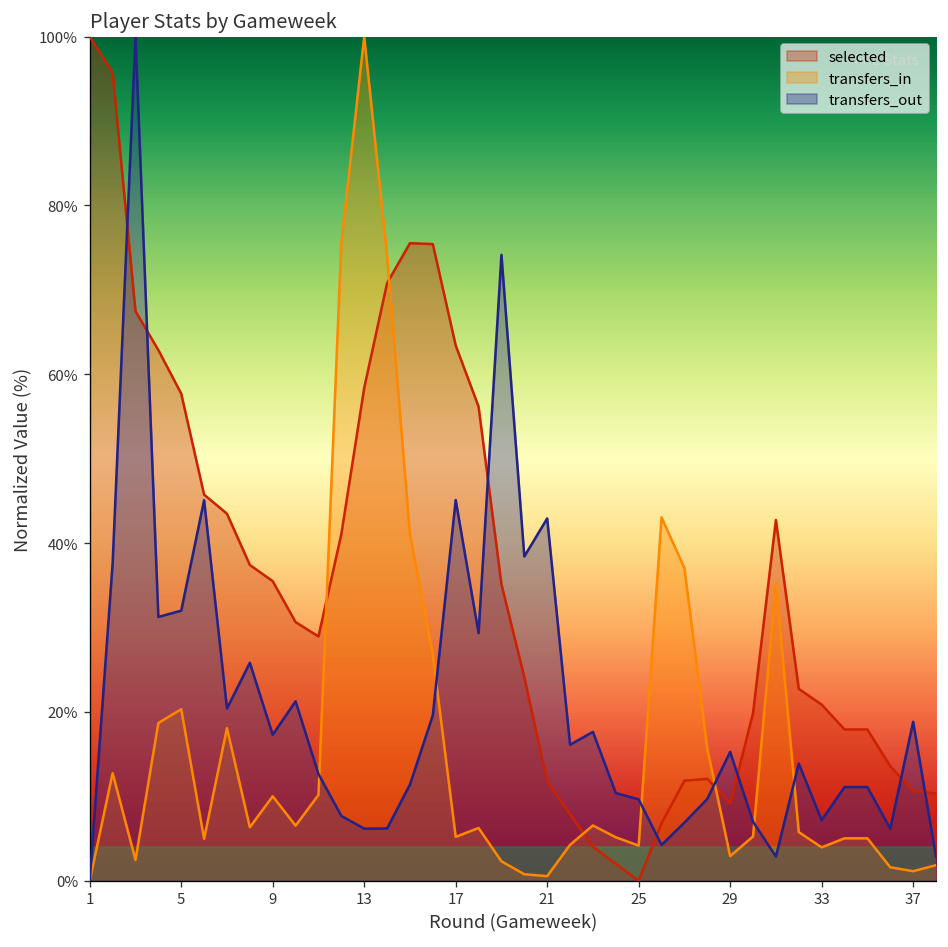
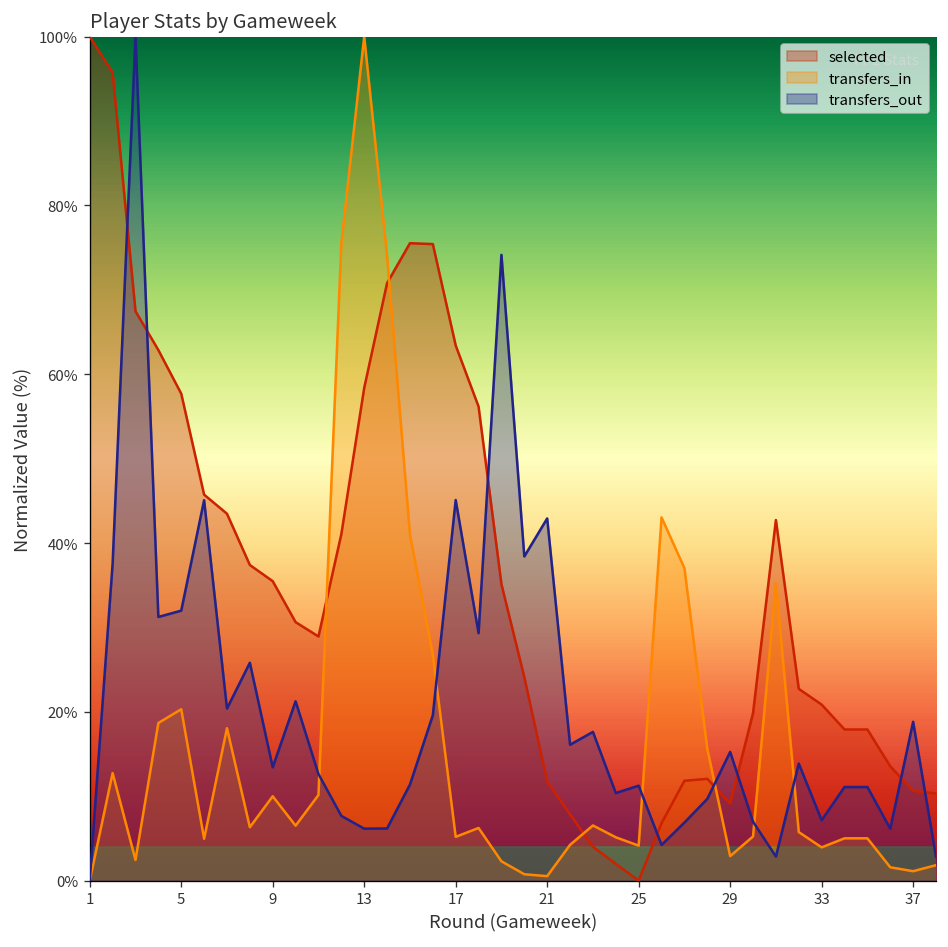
transfers_out, 9: 17% -> 13%
transfers_out, 25: 10% -> 11%
